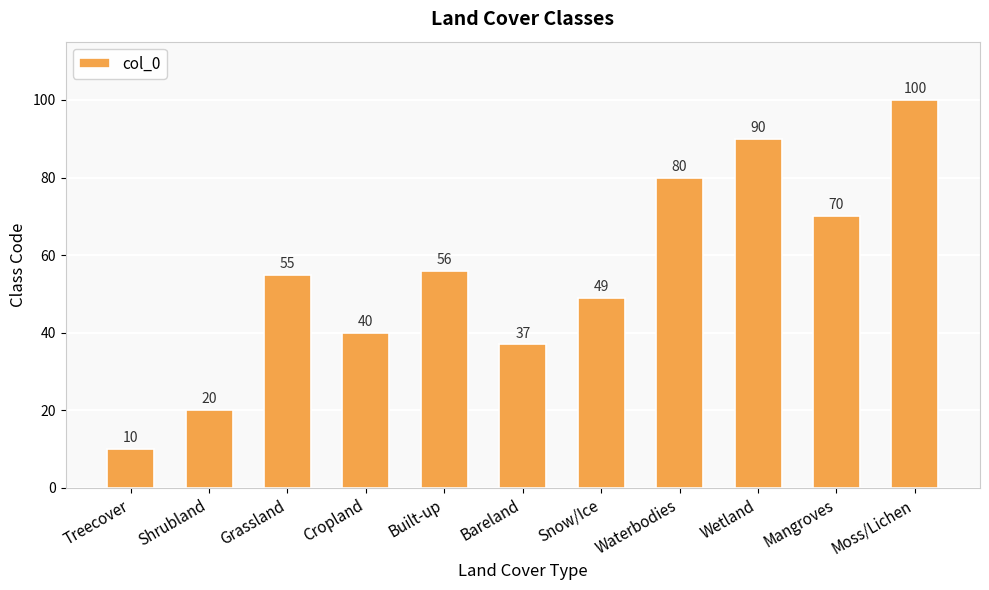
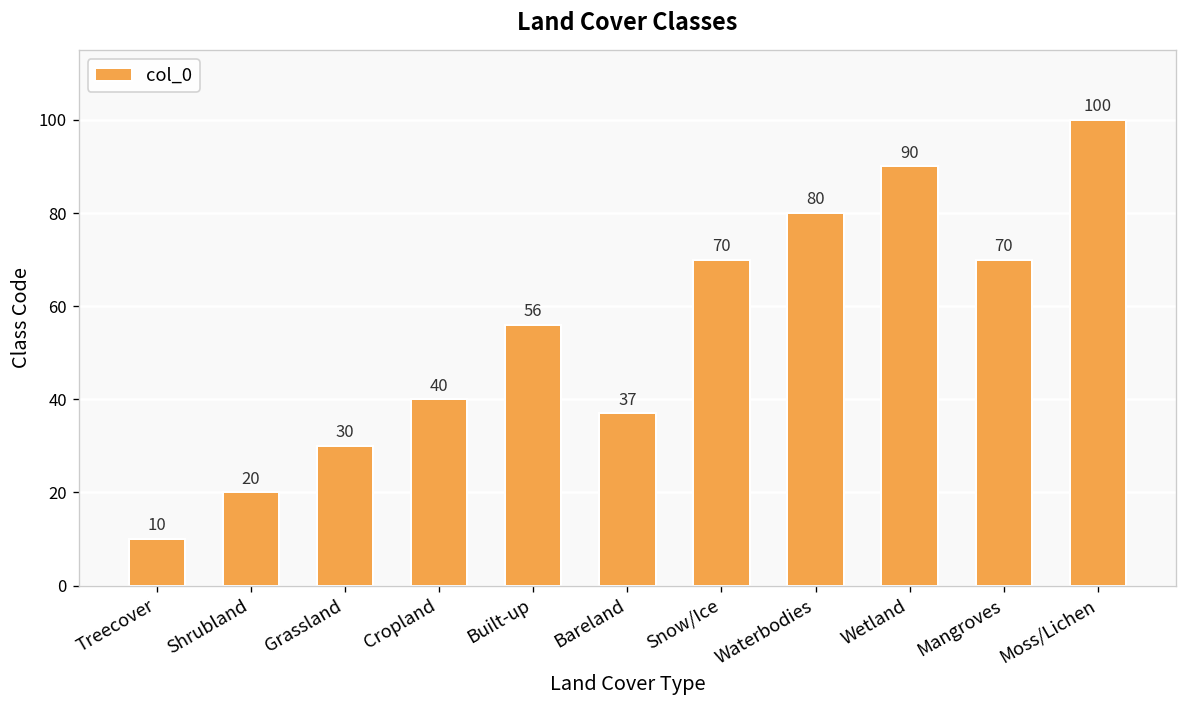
Grassland: 55 -> 30
Snow/Ice: 49 -> 70
